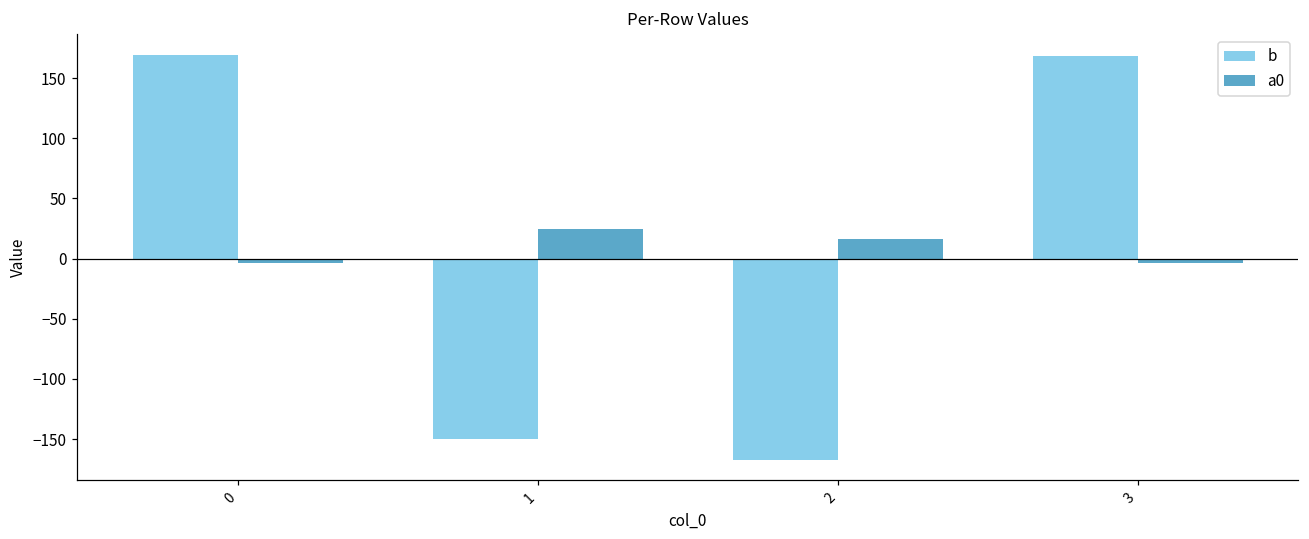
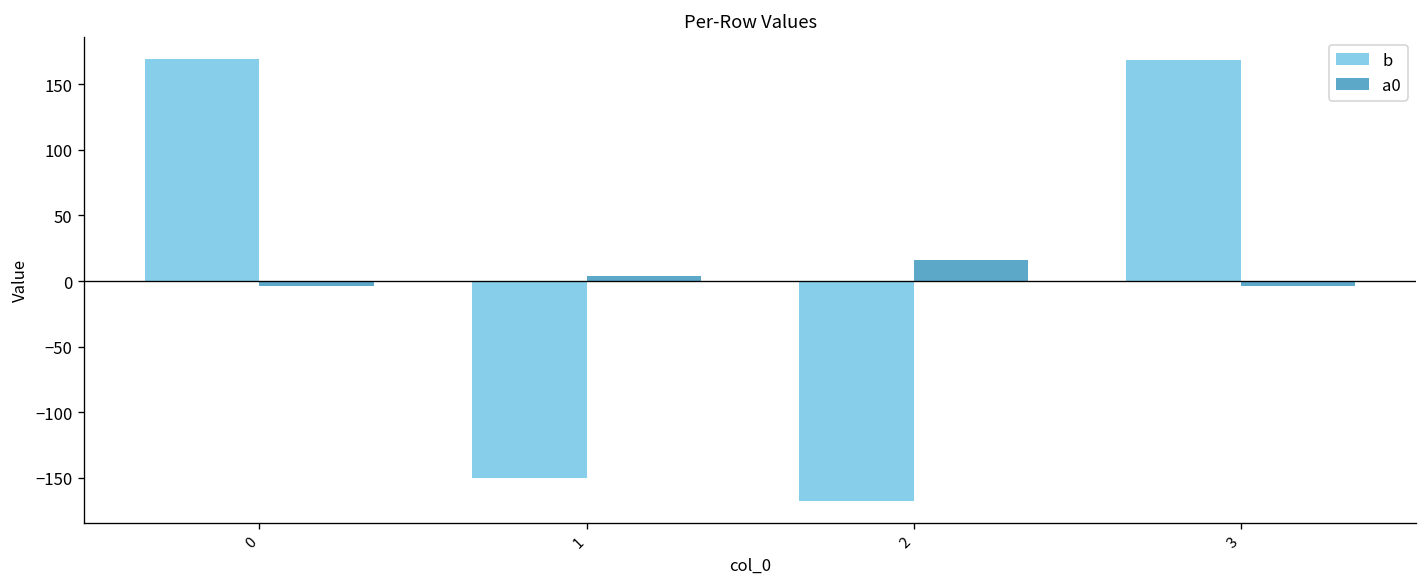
a0, 1: 25 -> 4
